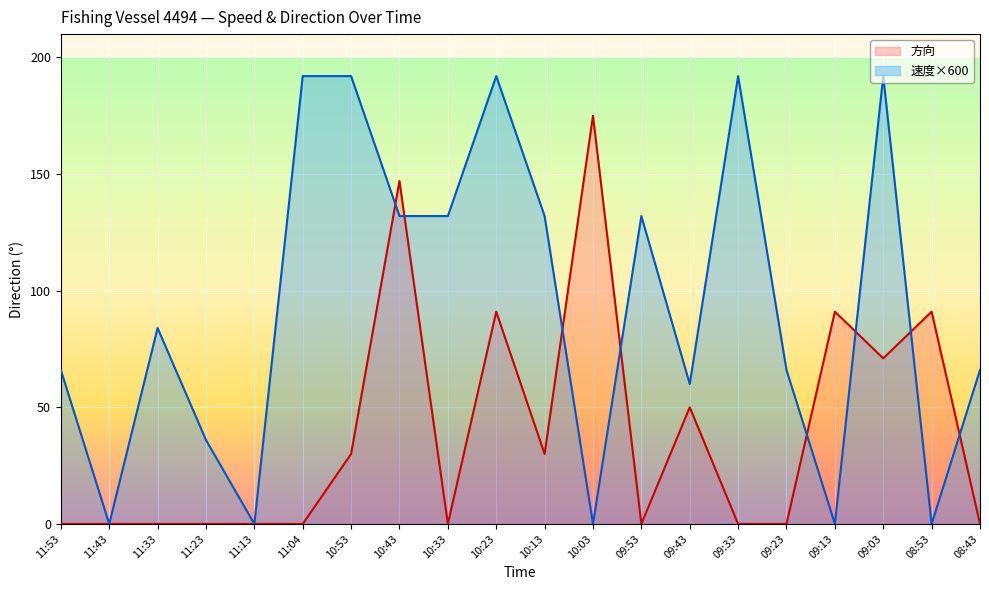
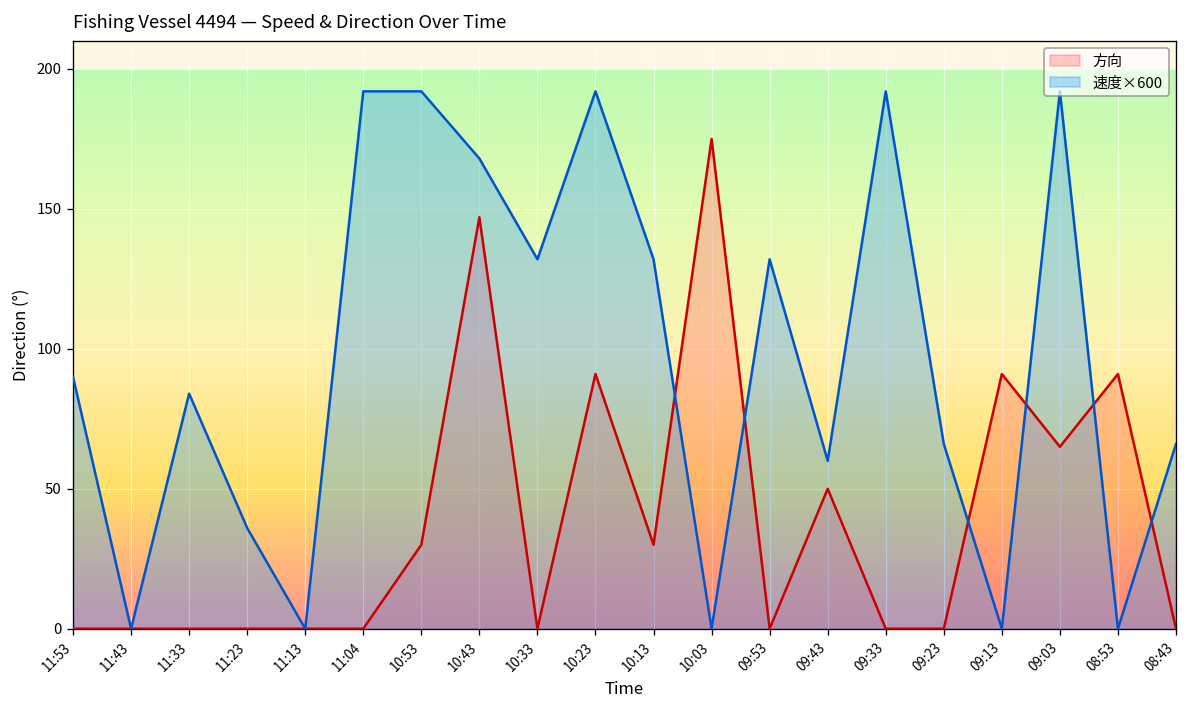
速度×600, 11:53: 66 -> 90
速度×600, 10:43: 132 -> 168
方向, 09:03: 71 -> 65
